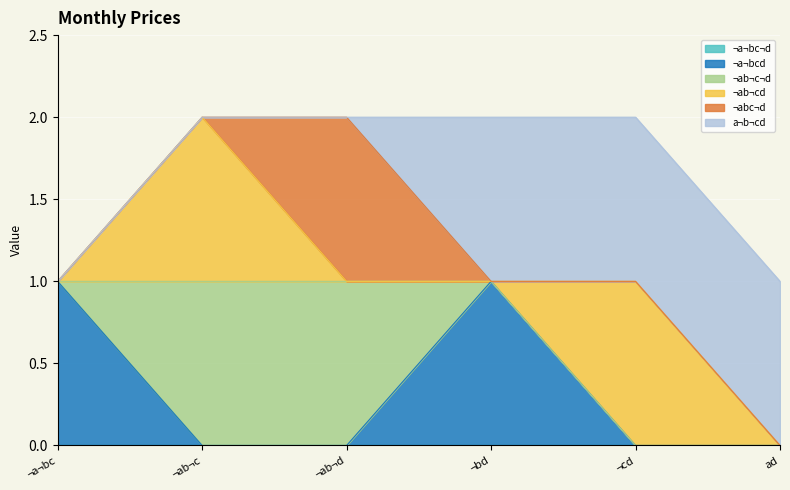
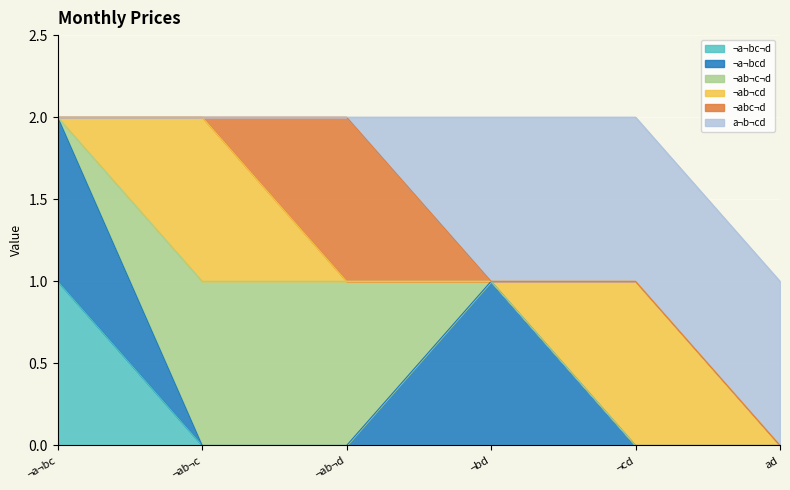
¬a¬bc¬d, ¬a¬bc: 0 -> 1
